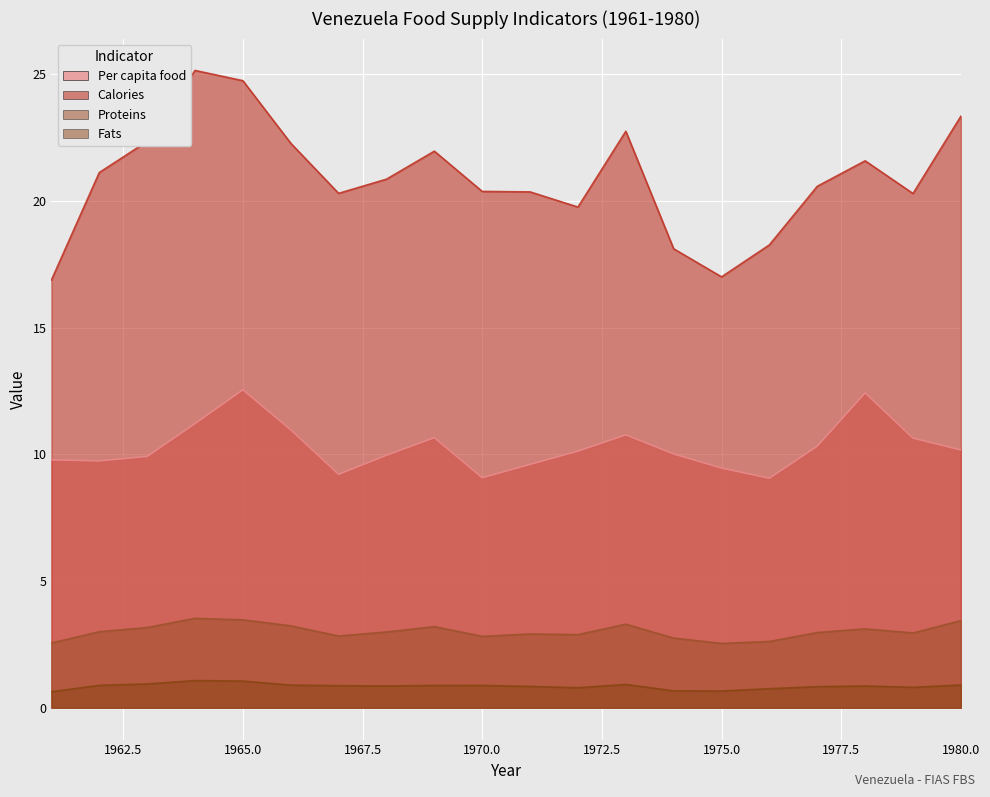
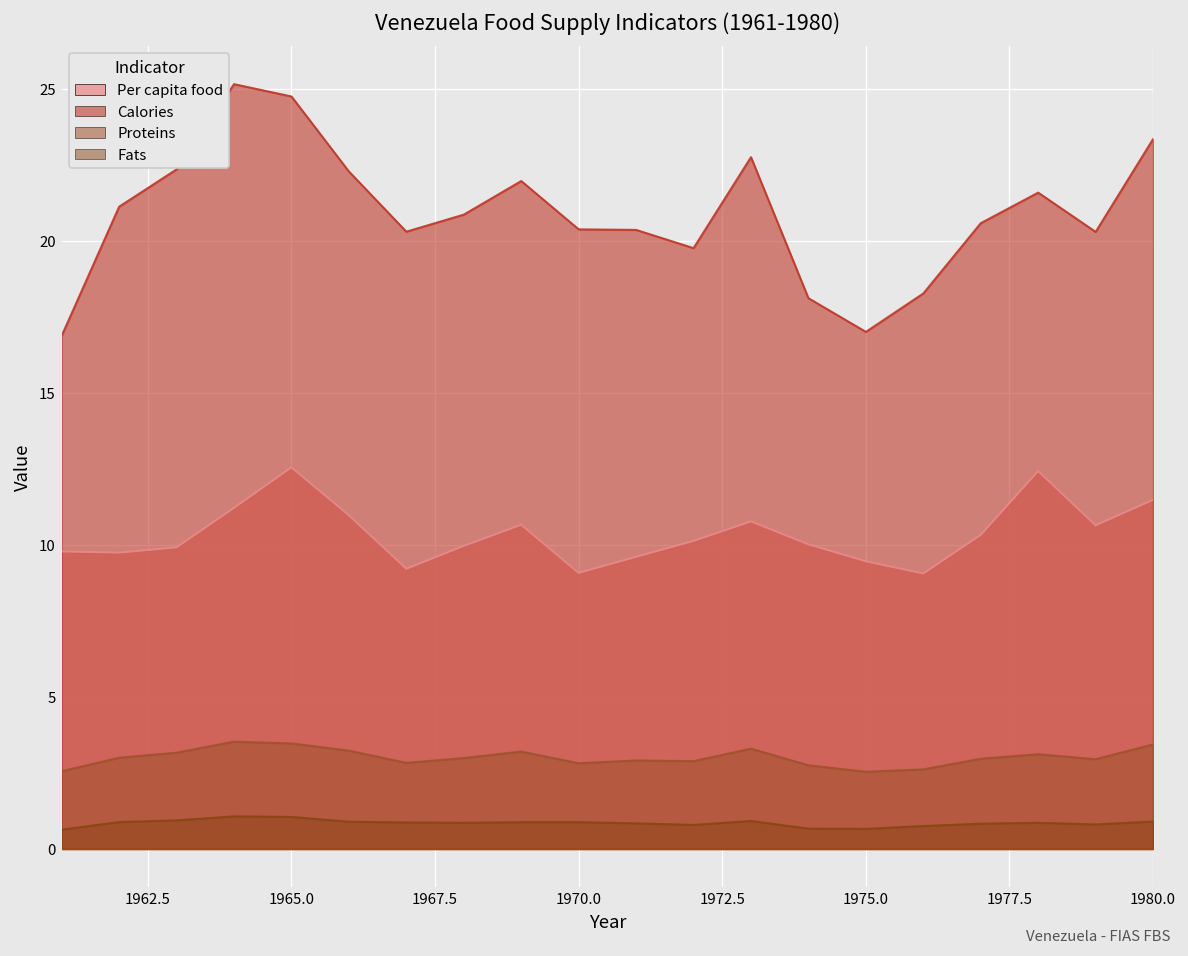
Per capita food, 1980.0: 10.2 -> 11.5
